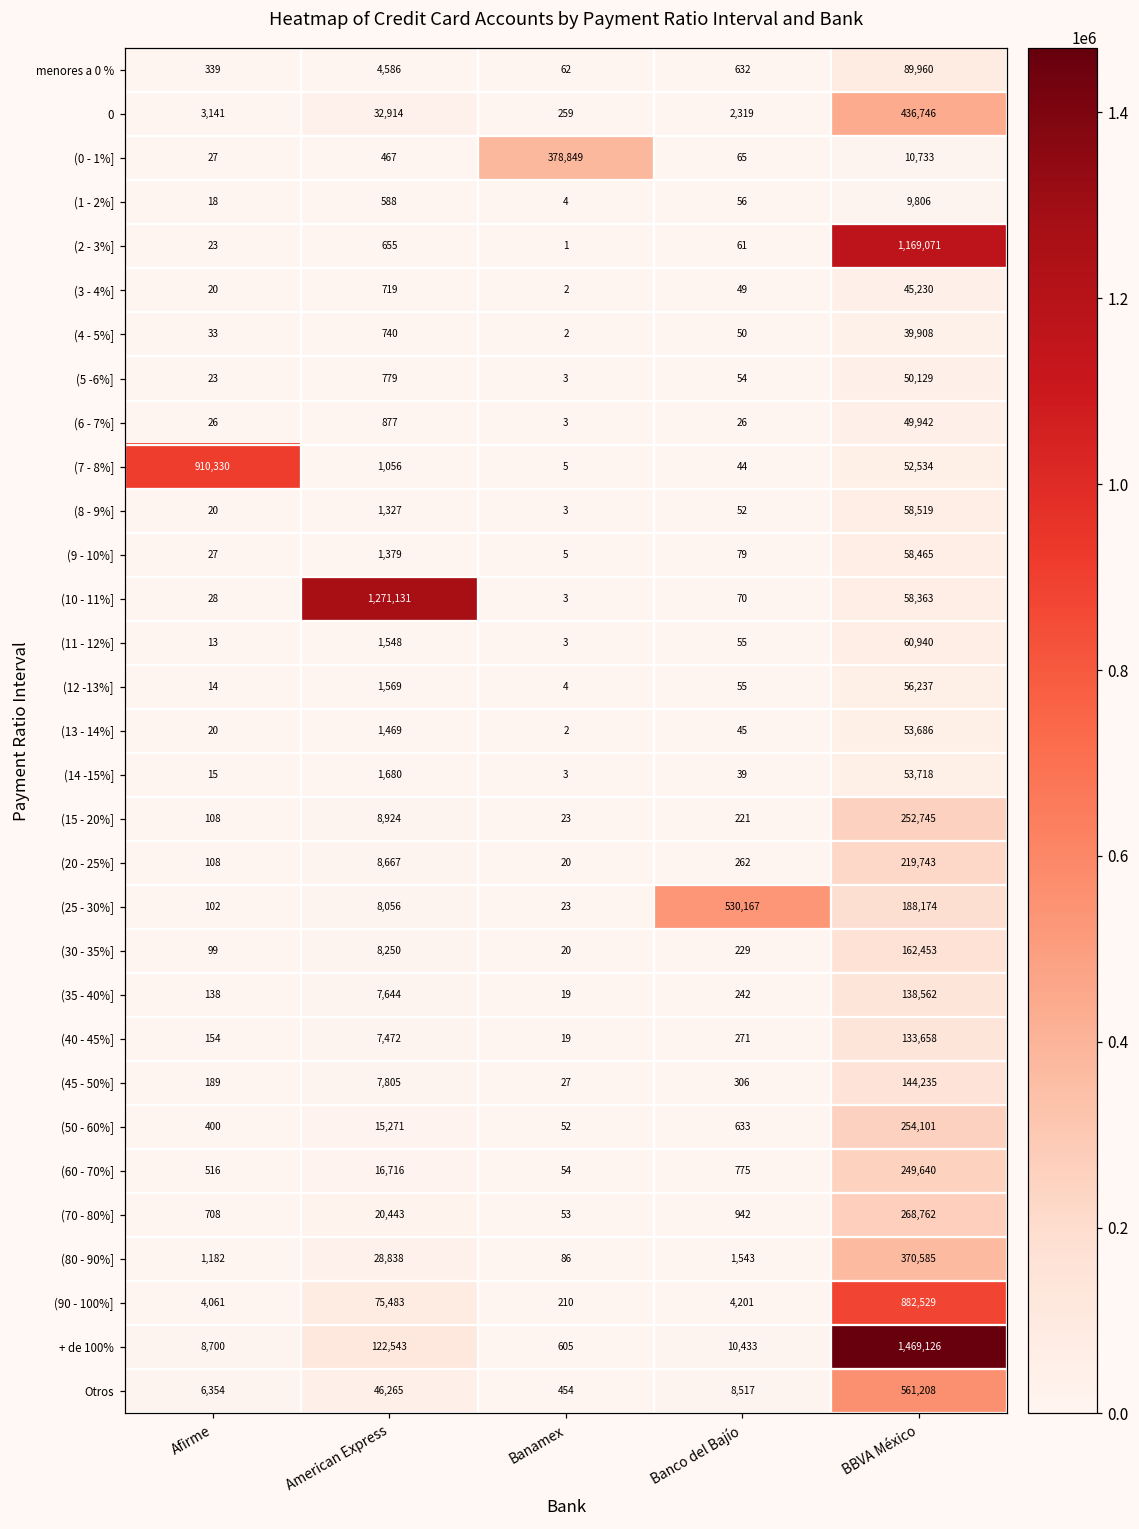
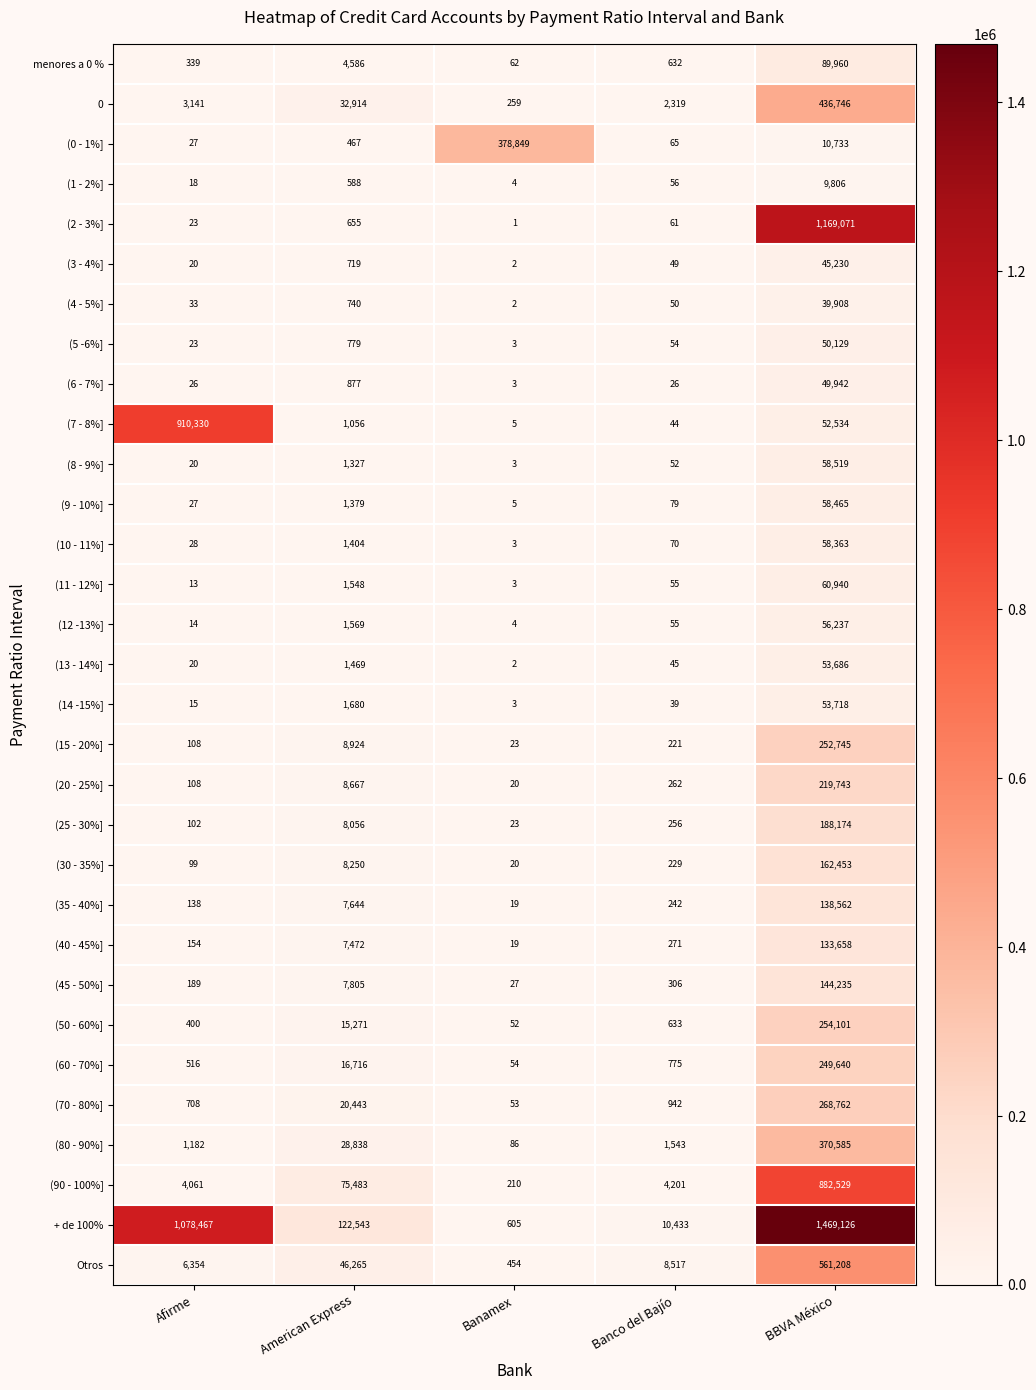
(10 - 11%], American Express: 1,271,131 -> 1,404
(25 - 30%], Banco del Bajío: 530,167 -> 256
+ de 100%, Afirme: 8,700 -> 1,078,467
